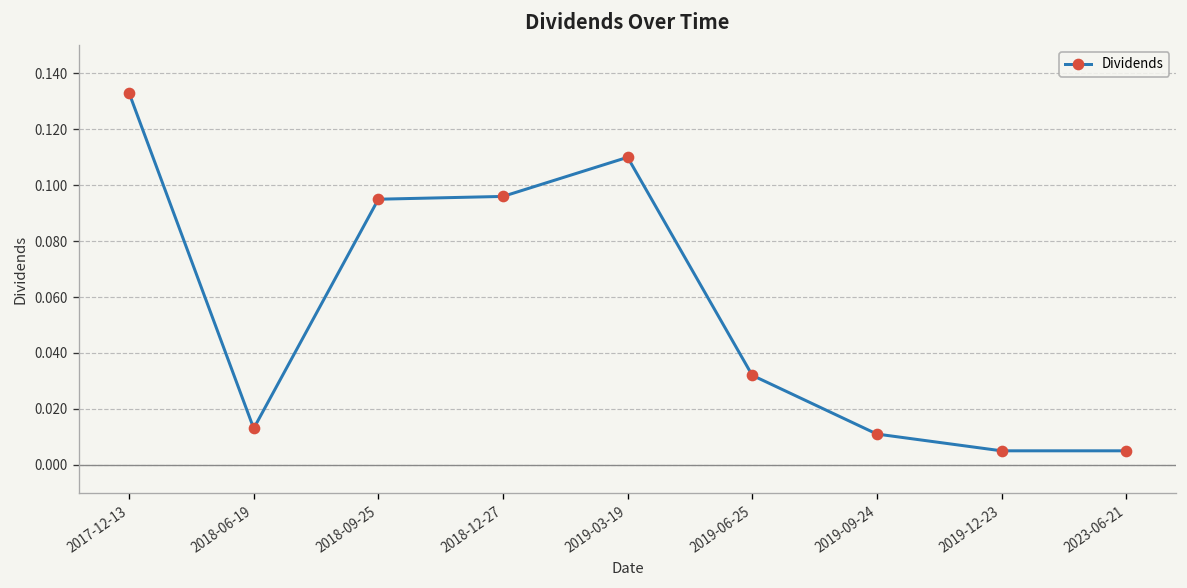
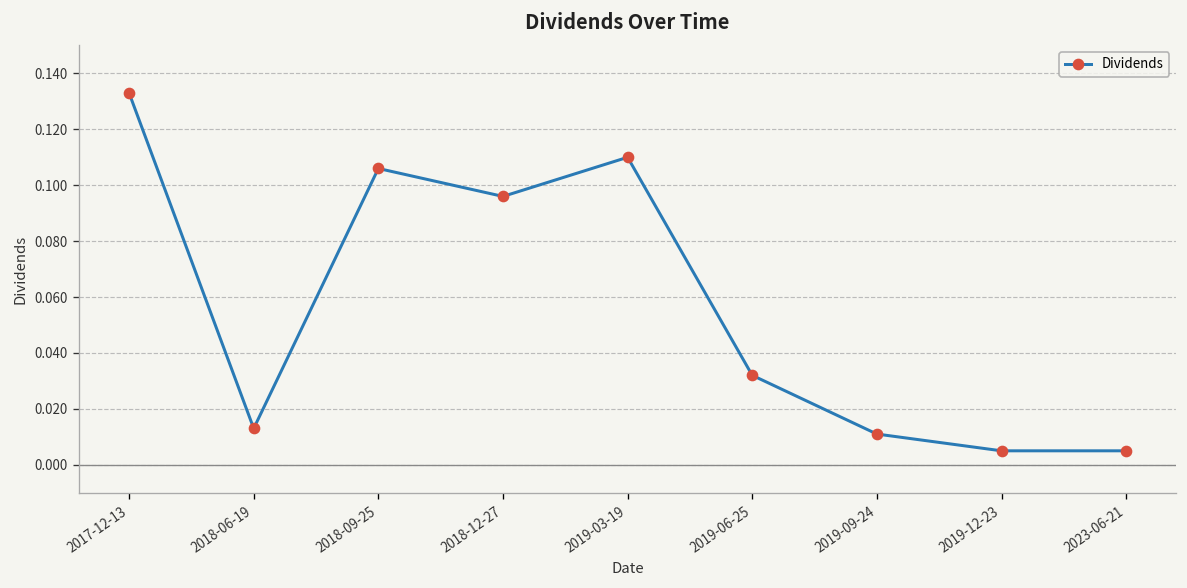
2018-09-25: 0.095 -> 0.106
